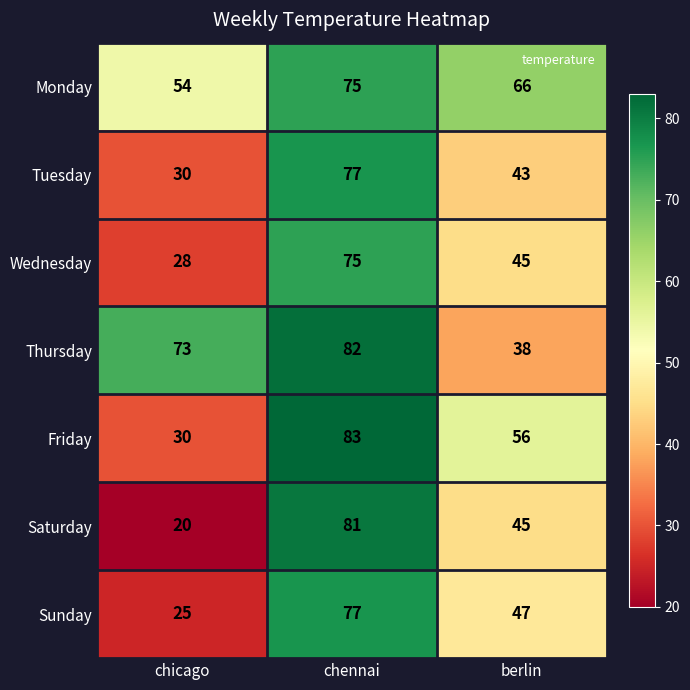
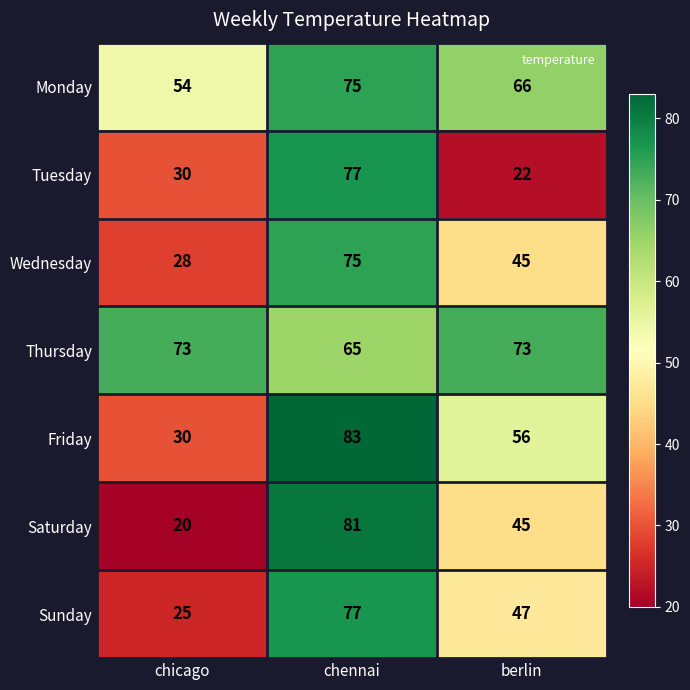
Tuesday, berlin: 43 -> 22
Thursday, chennai: 82 -> 65
Thursday, berlin: 38 -> 73
